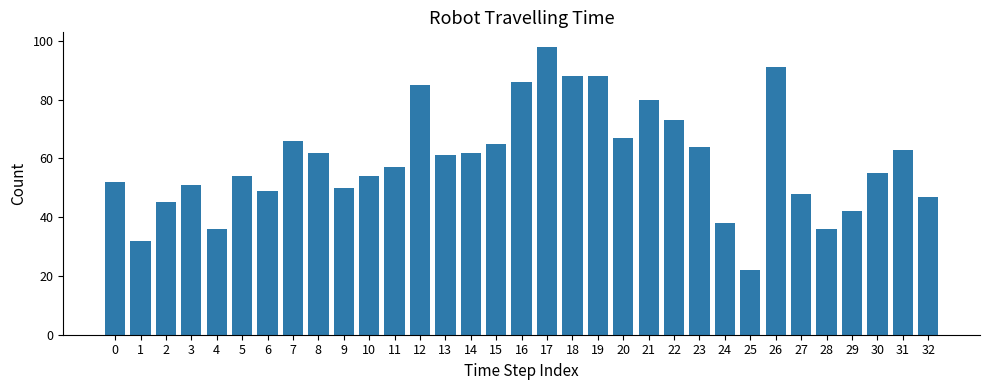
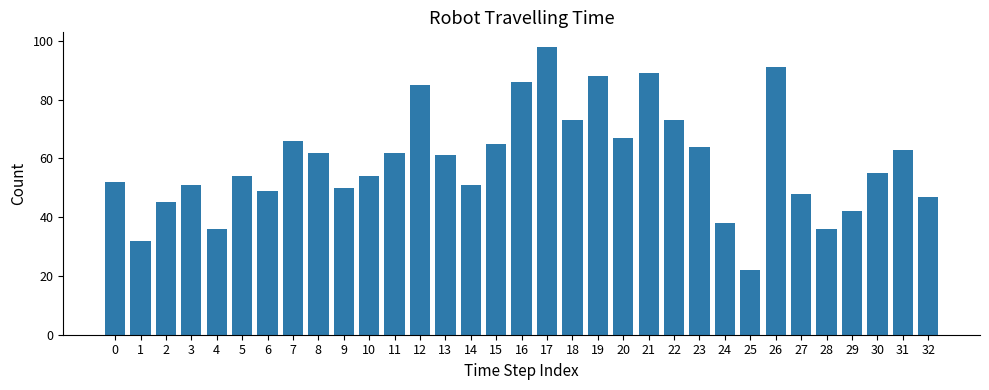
11: 57 -> 62
14: 62 -> 51
18: 88 -> 73
21: 80 -> 89
